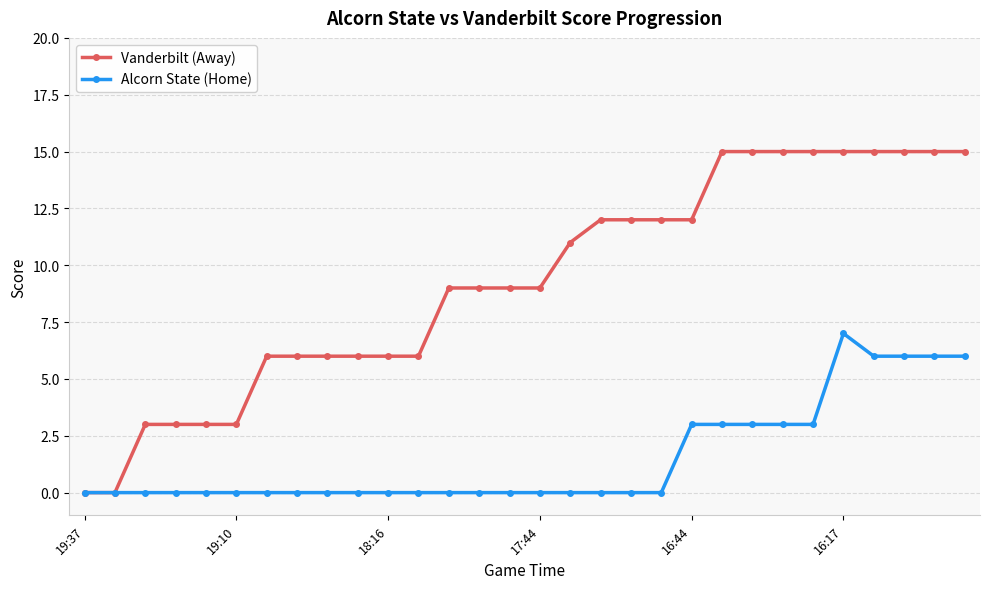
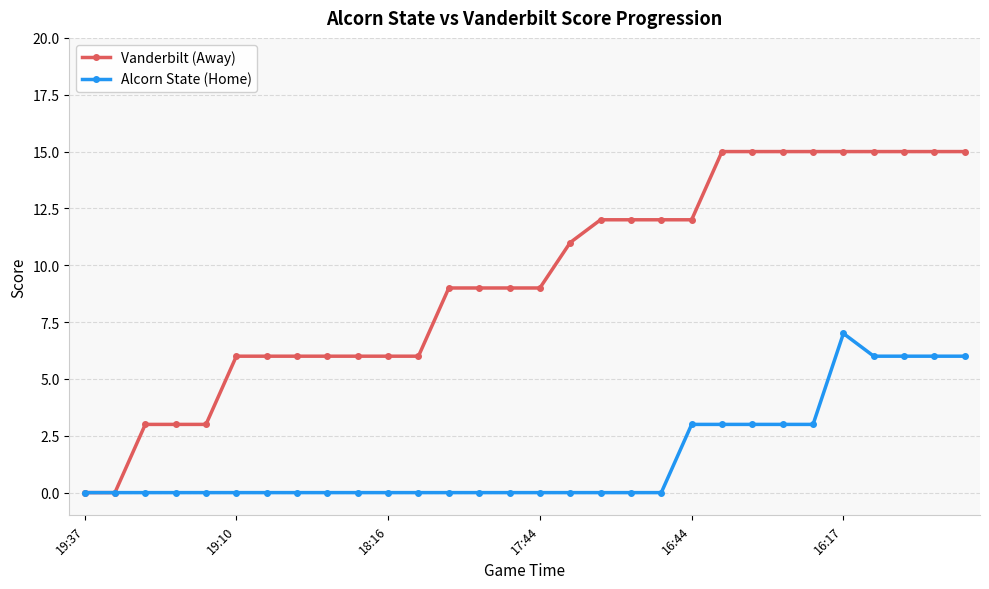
Vanderbilt (Away), 19:10: 3 -> 6
